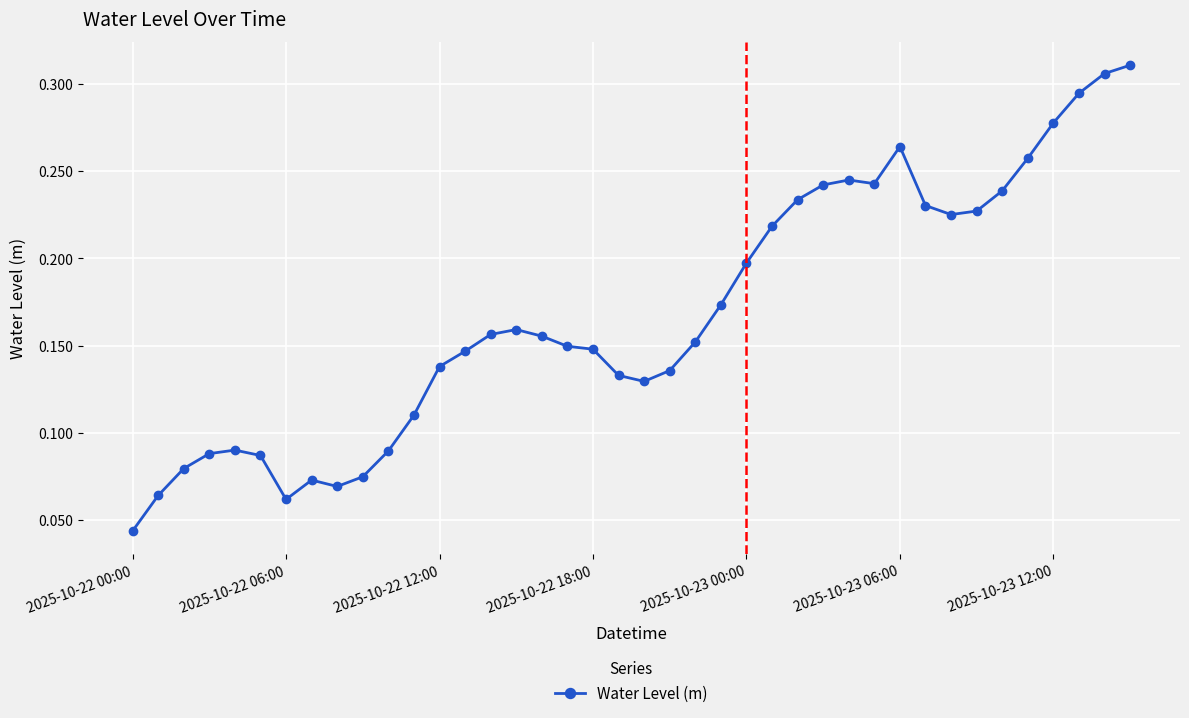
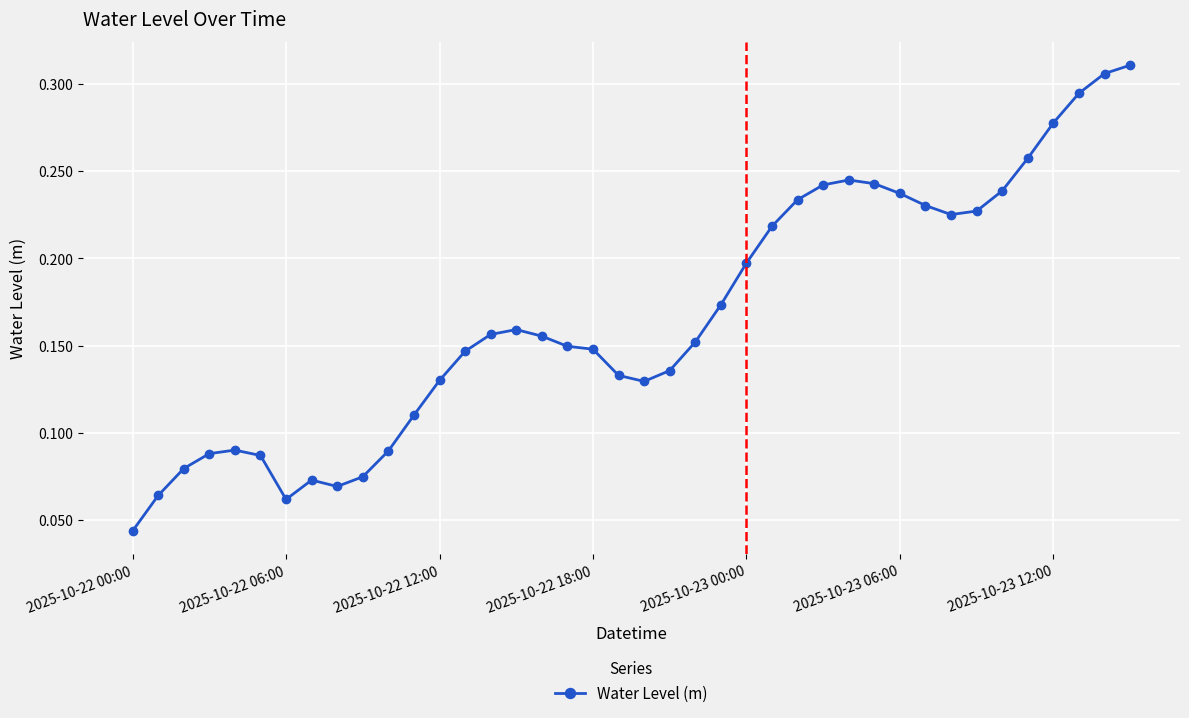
2025-10-22 12:00: 0.138 -> 0.130
2025-10-23 06:00: 0.264 -> 0.237
